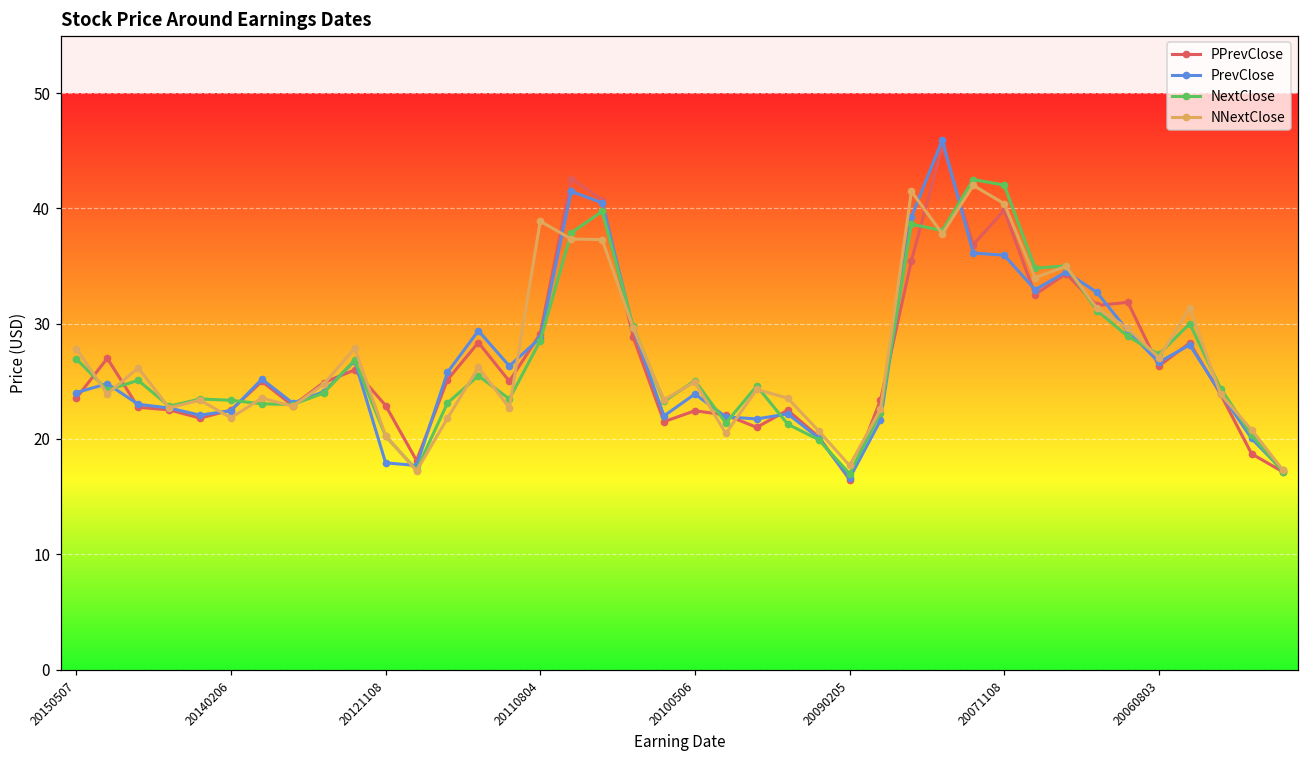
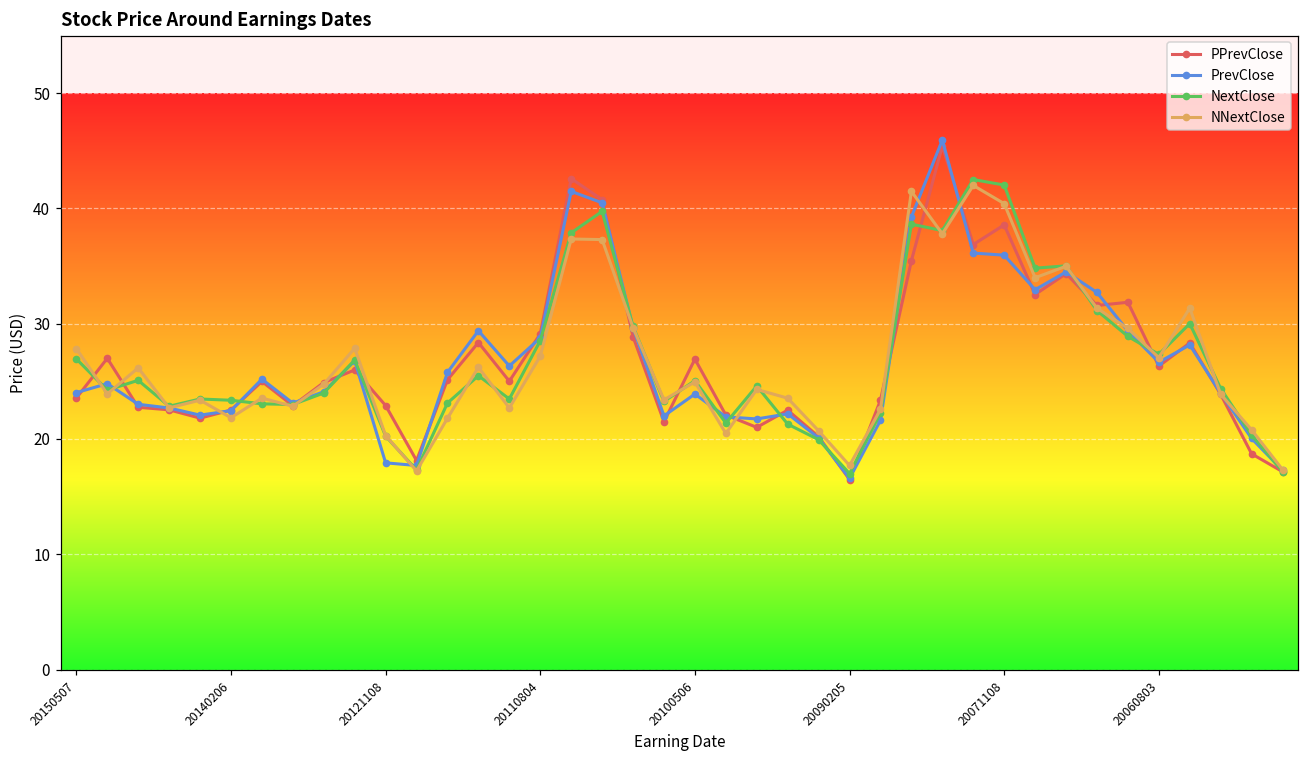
NNextClose, 20110804: 38.9 -> 27.2
PPrevClose, 20100506: 22.5 -> 26.9
PPrevClose, 20071108: 39.8 -> 38.6
